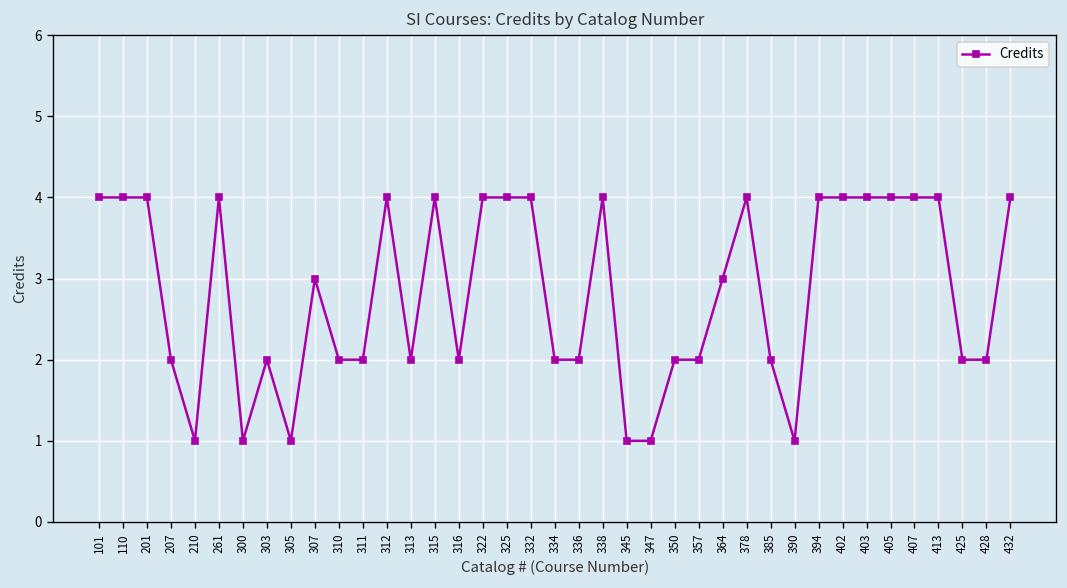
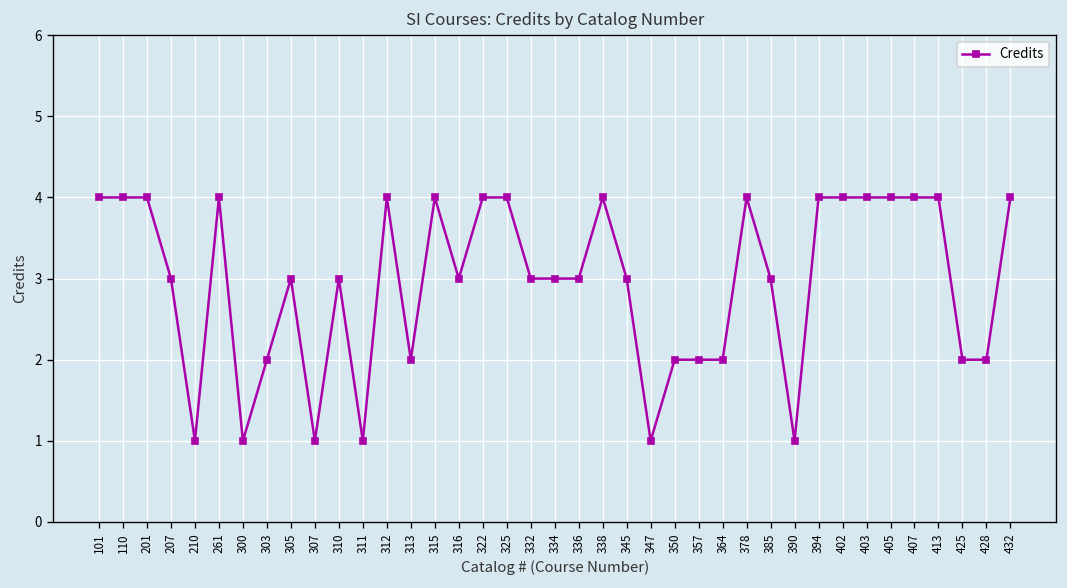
207: 2 -> 3
305: 1 -> 3
307: 3 -> 1
310: 2 -> 3
311: 2 -> 1
316: 2 -> 3
332: 4 -> 3
334: 2 -> 3
336: 2 -> 3
345: 1 -> 3
364: 3 -> 2
385: 2 -> 3
